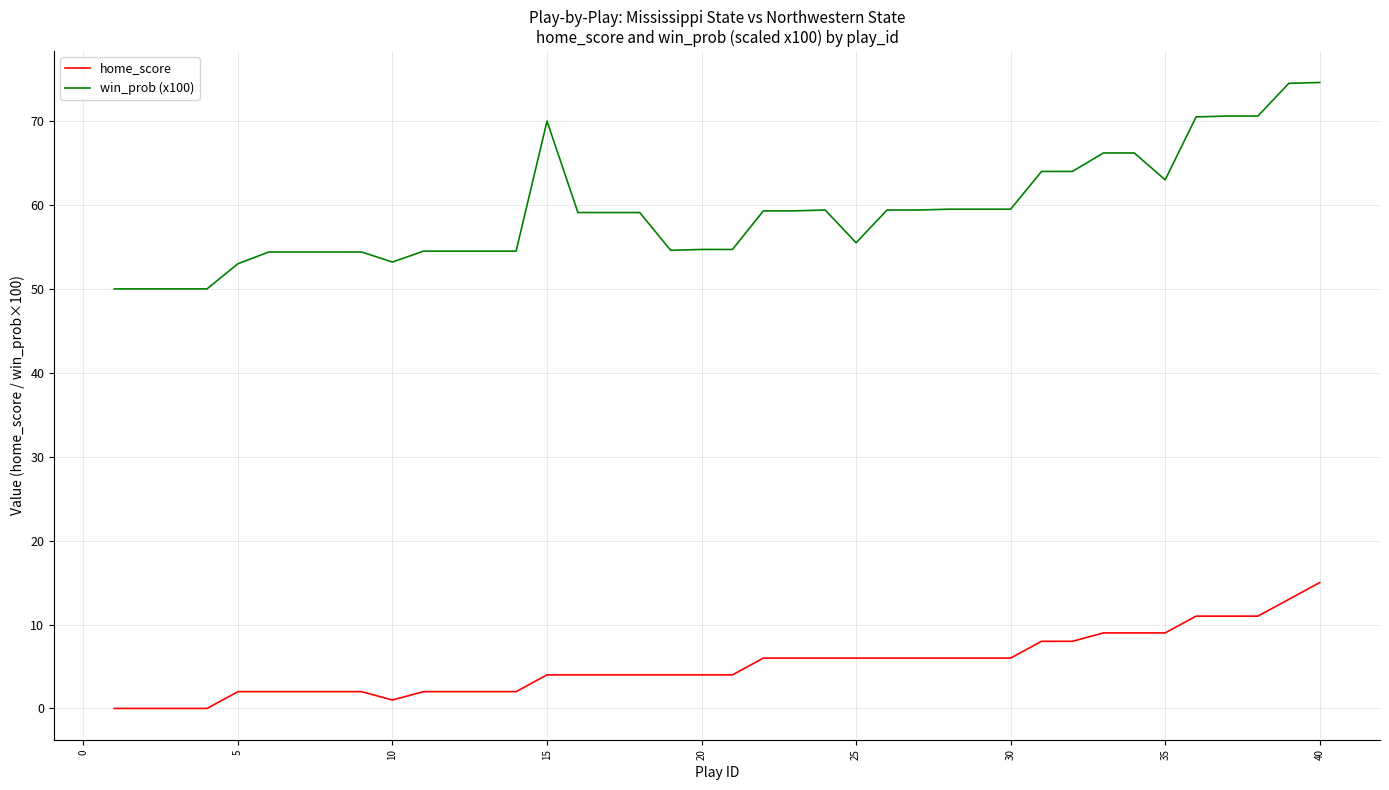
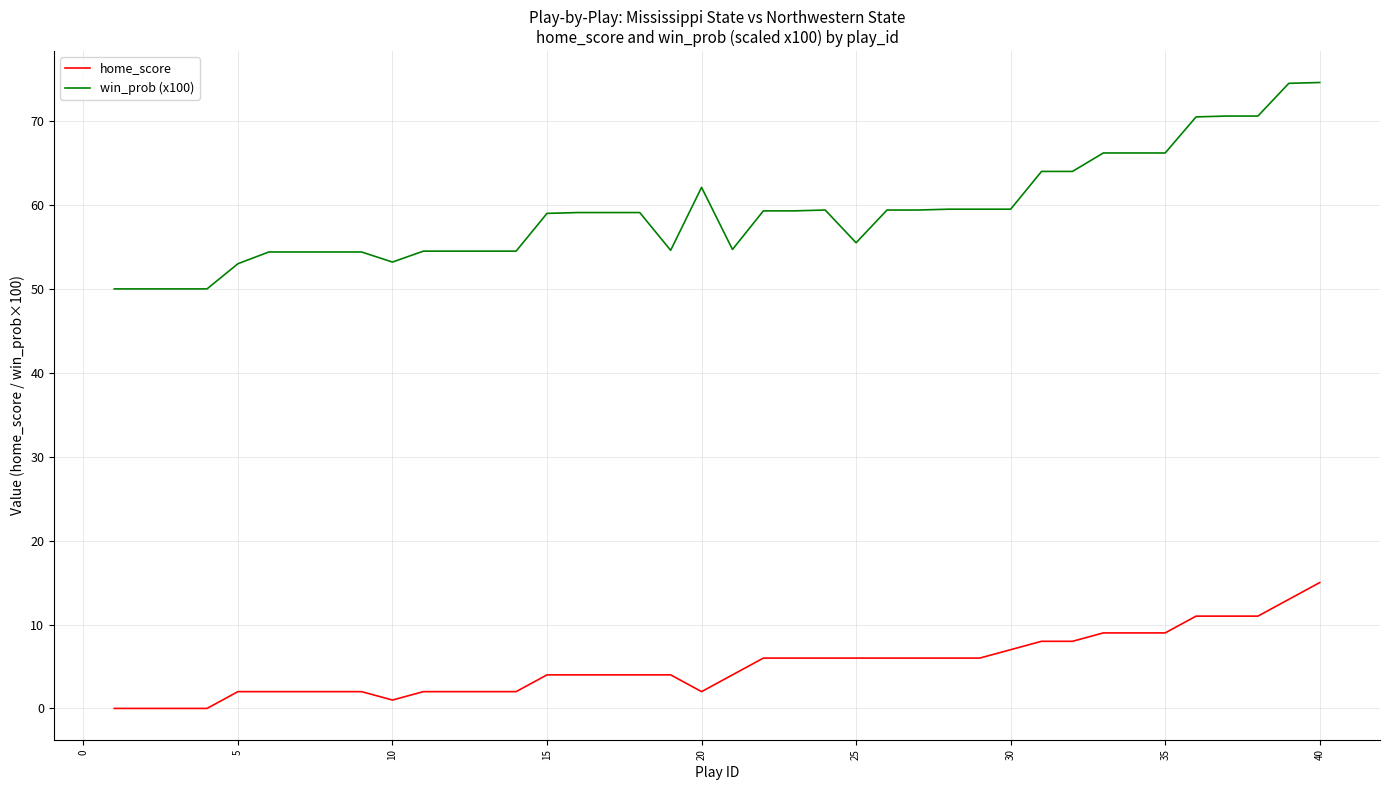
win_prob (x100), 15: 70 -> 59
home_score, 20: 4 -> 2
win_prob (x100), 20: 55 -> 62
home_score, 30: 6 -> 7
win_prob (x100), 35: 63 -> 66
